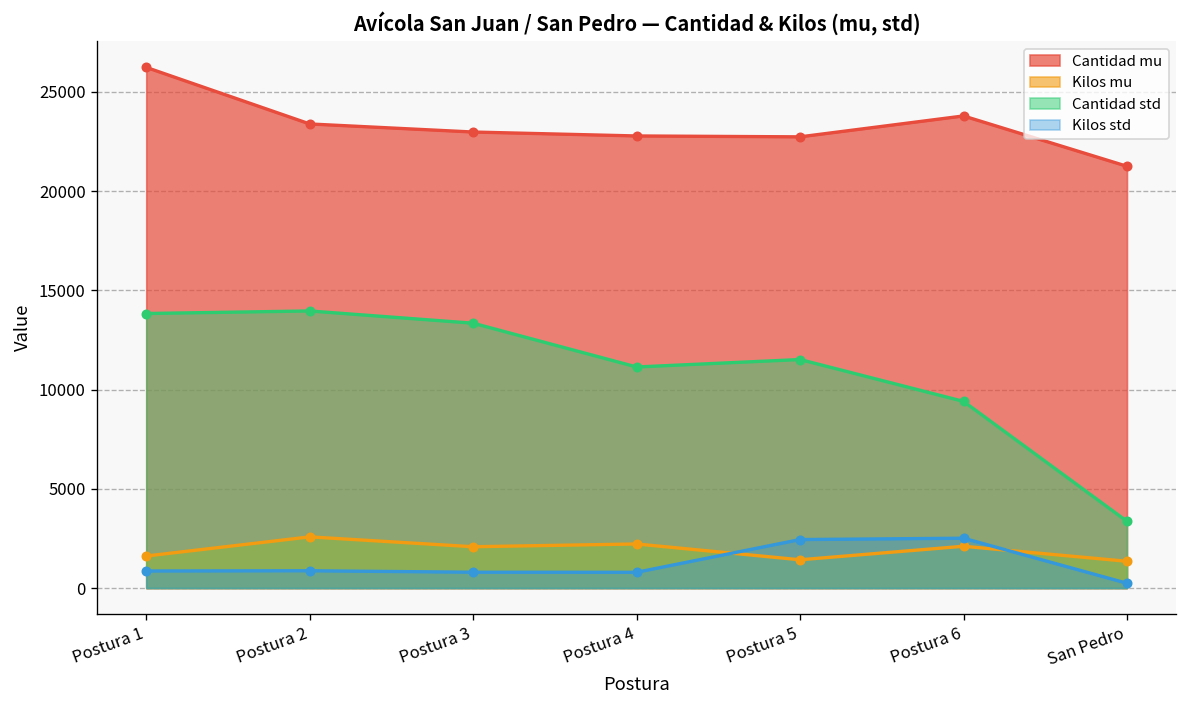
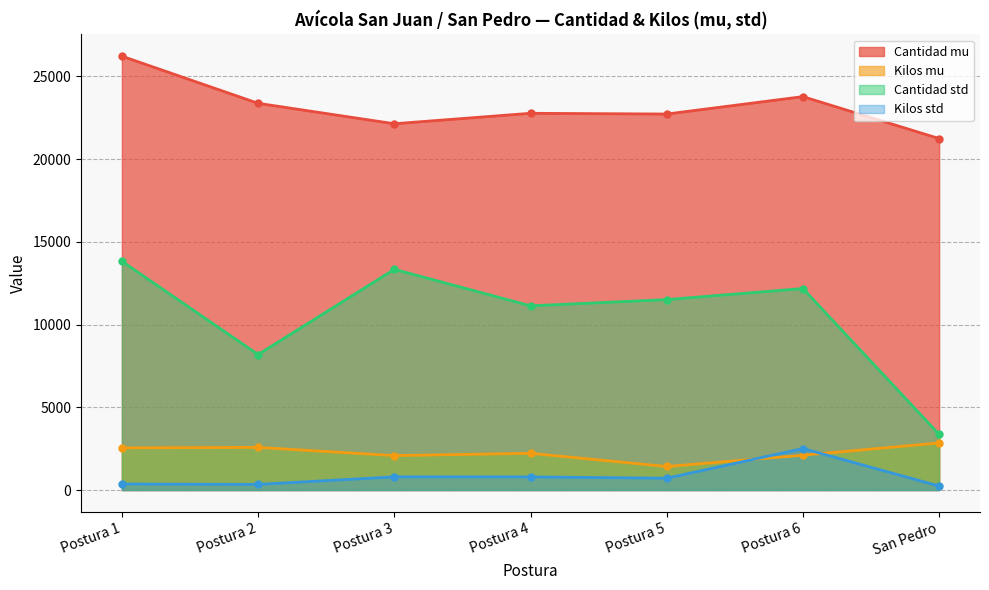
Kilos mu, Postura 1: 1600 -> 2600
Kilos std, Postura 1: 900 -> 400
Cantidad std, Postura 2: 14000 -> 8200
Kilos std, Postura 2: 900 -> 300
Cantidad mu, Postura 3: 23000 -> 22100
Kilos std, Postura 5: 2400 -> 700
Cantidad std, Postura 6: 9400 -> 12200
Kilos mu, San Pedro: 1300 -> 2800
